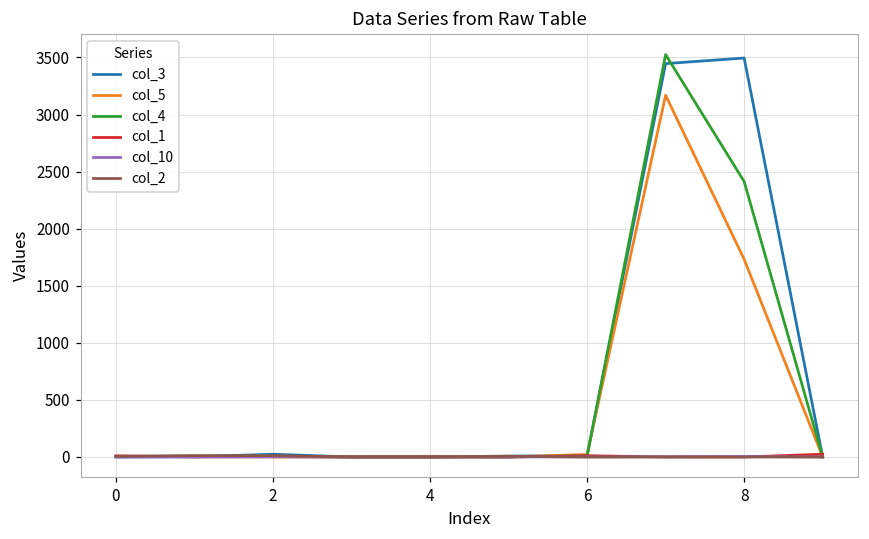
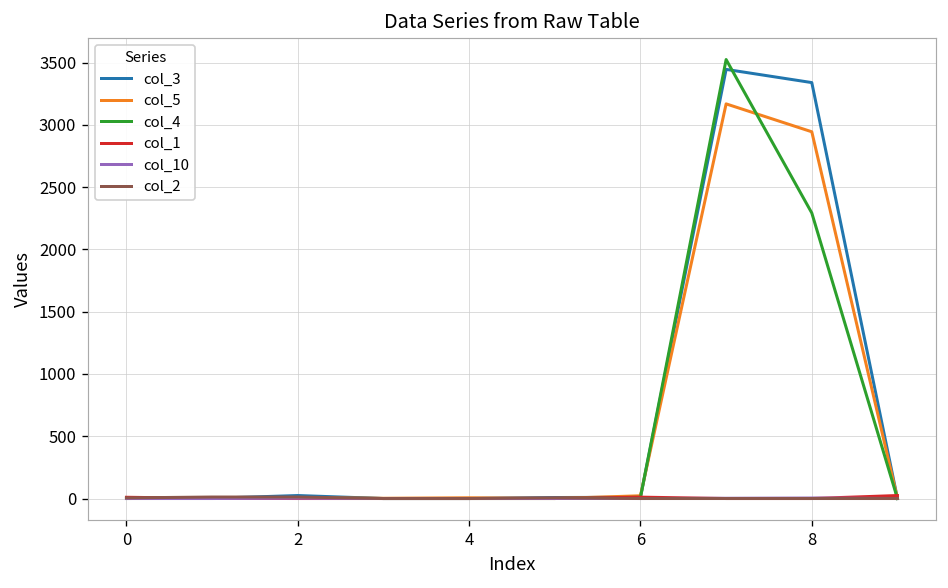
col_3, 8: 3500 -> 3340
col_5, 8: 1730 -> 2950
col_4, 8: 2410 -> 2290
